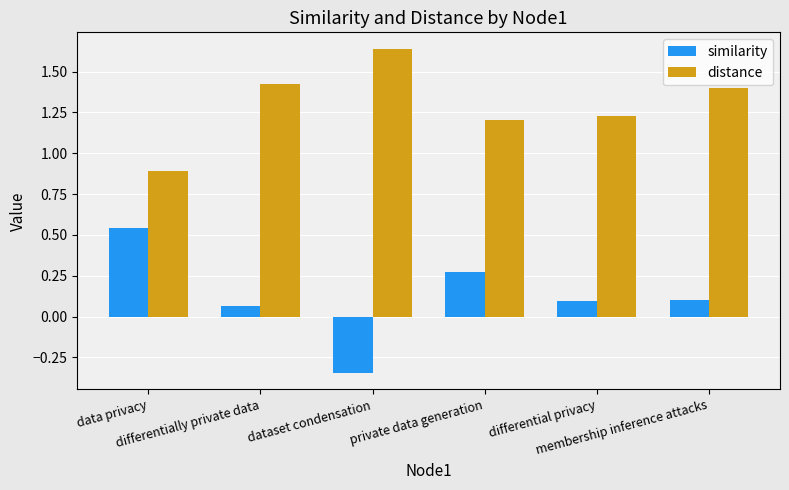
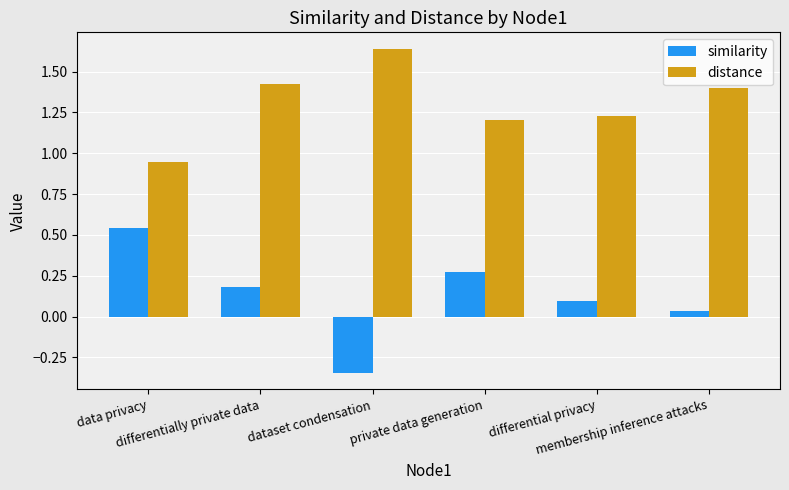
distance, data privacy: 0.89 -> 0.94
similarity, differentially private data: 0.06 -> 0.18
similarity, membership inference attacks: 0.10 -> 0.03
